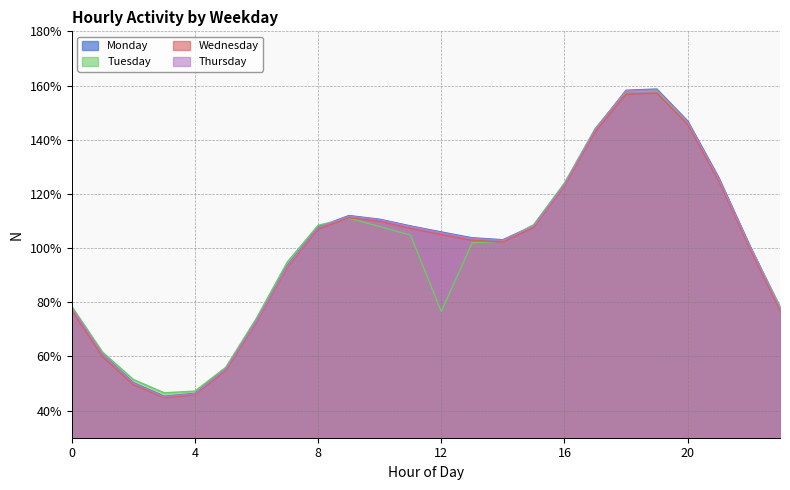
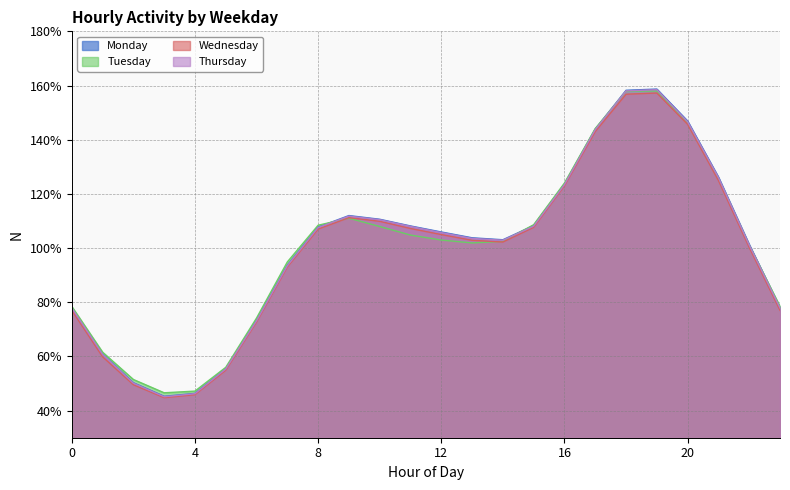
Tuesday, 12: 77% -> 103%
